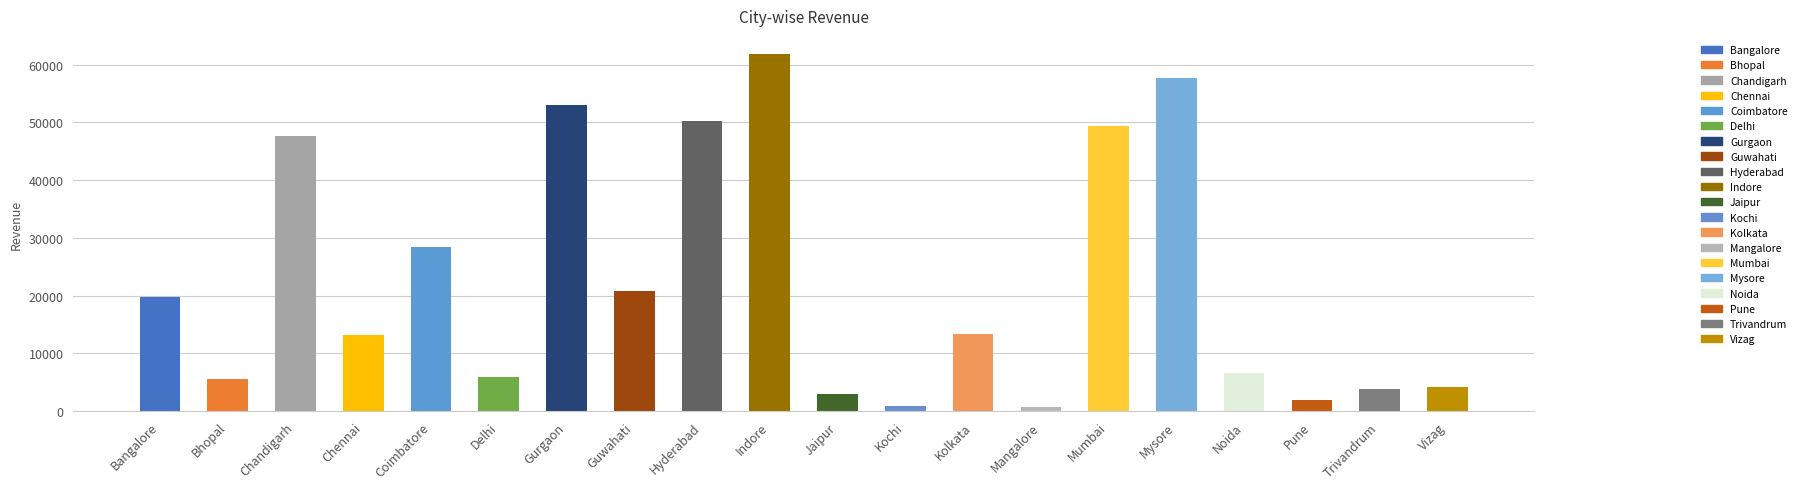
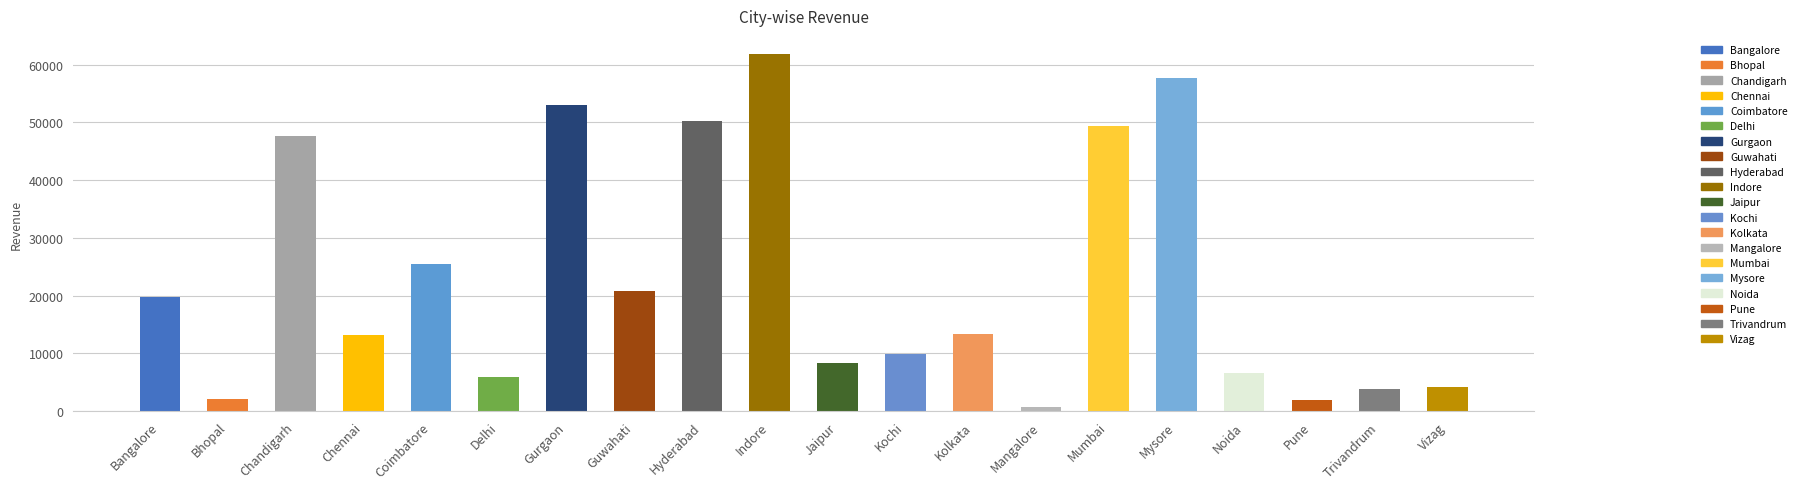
Bhopal: 6000 -> 2000
Coimbatore: 28000 -> 26000
Jaipur: 3000 -> 8000
Kochi: 1000 -> 10000
